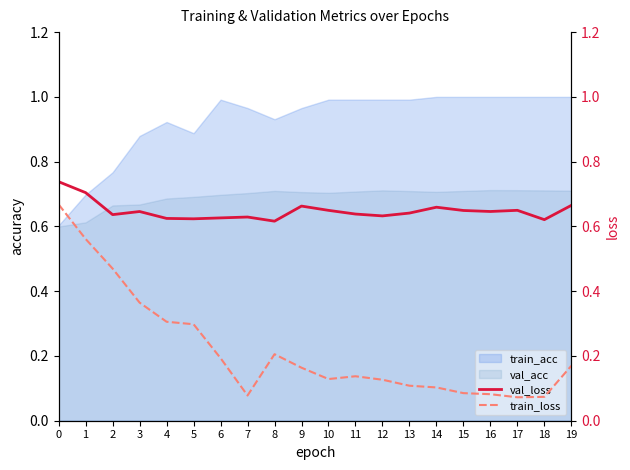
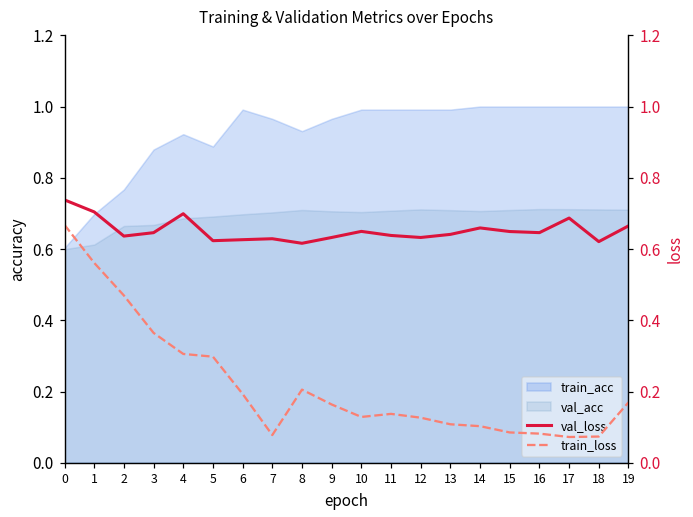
val_loss, 4: 0.62 -> 0.70
val_loss, 9: 0.66 -> 0.63
val_loss, 17: 0.65 -> 0.69
